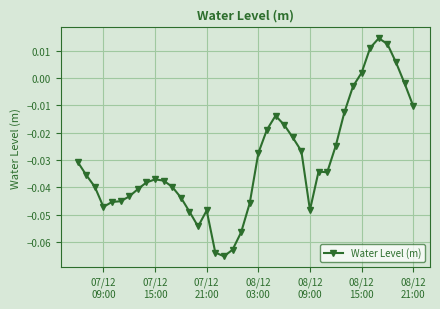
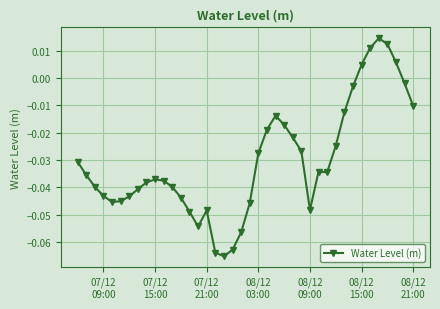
07/12 09:00: -0.047 -> -0.043
08/12 15:00: 0.002 -> 0.005
